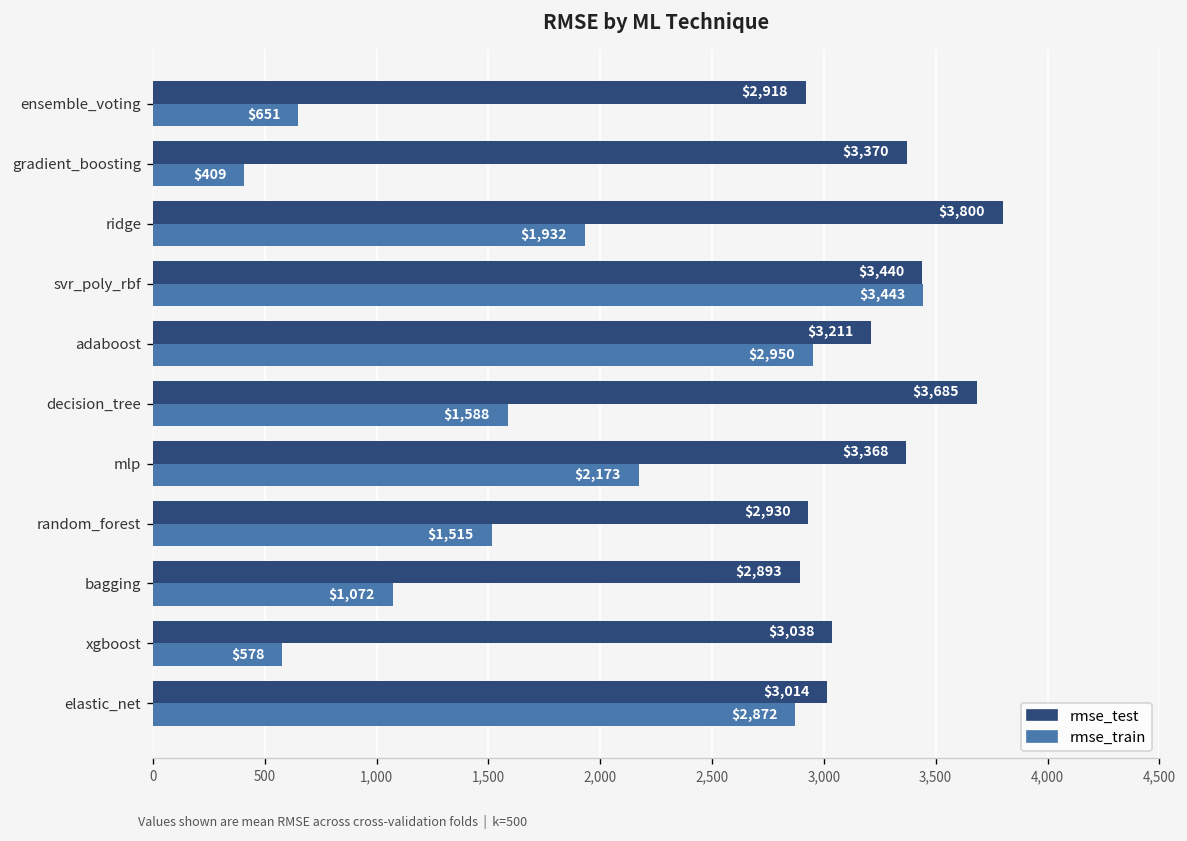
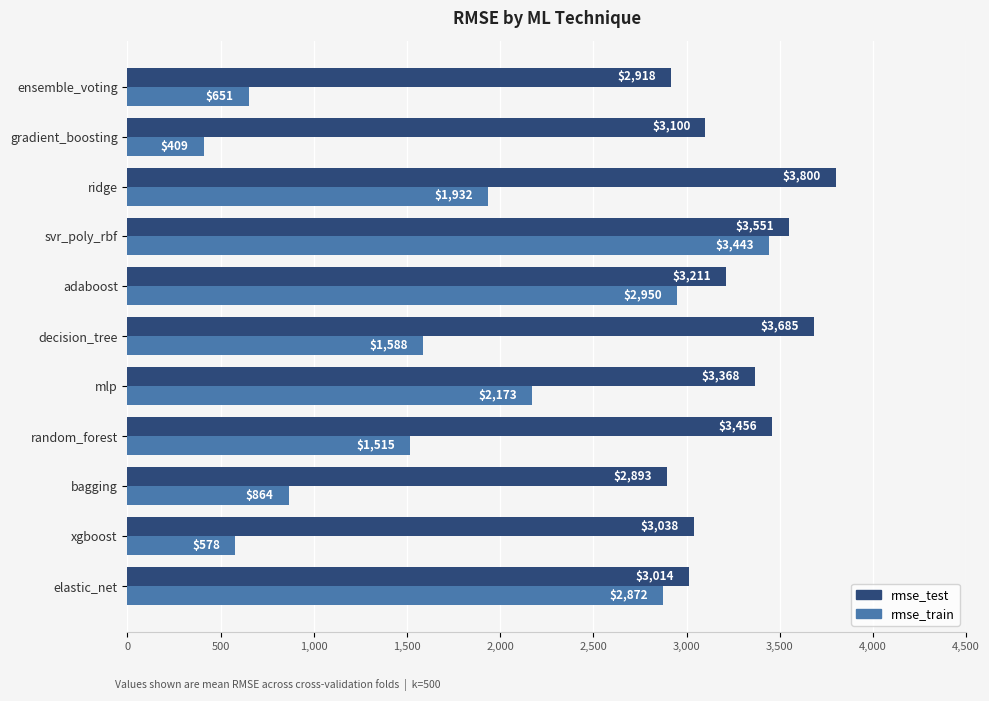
rmse_test, gradient_boosting: $3,370 -> $3,100
rmse_test, svr_poly_rbf: $3,440 -> $3,551
rmse_test, random_forest: $2,930 -> $3,456
rmse_train, bagging: $1,072 -> $864
